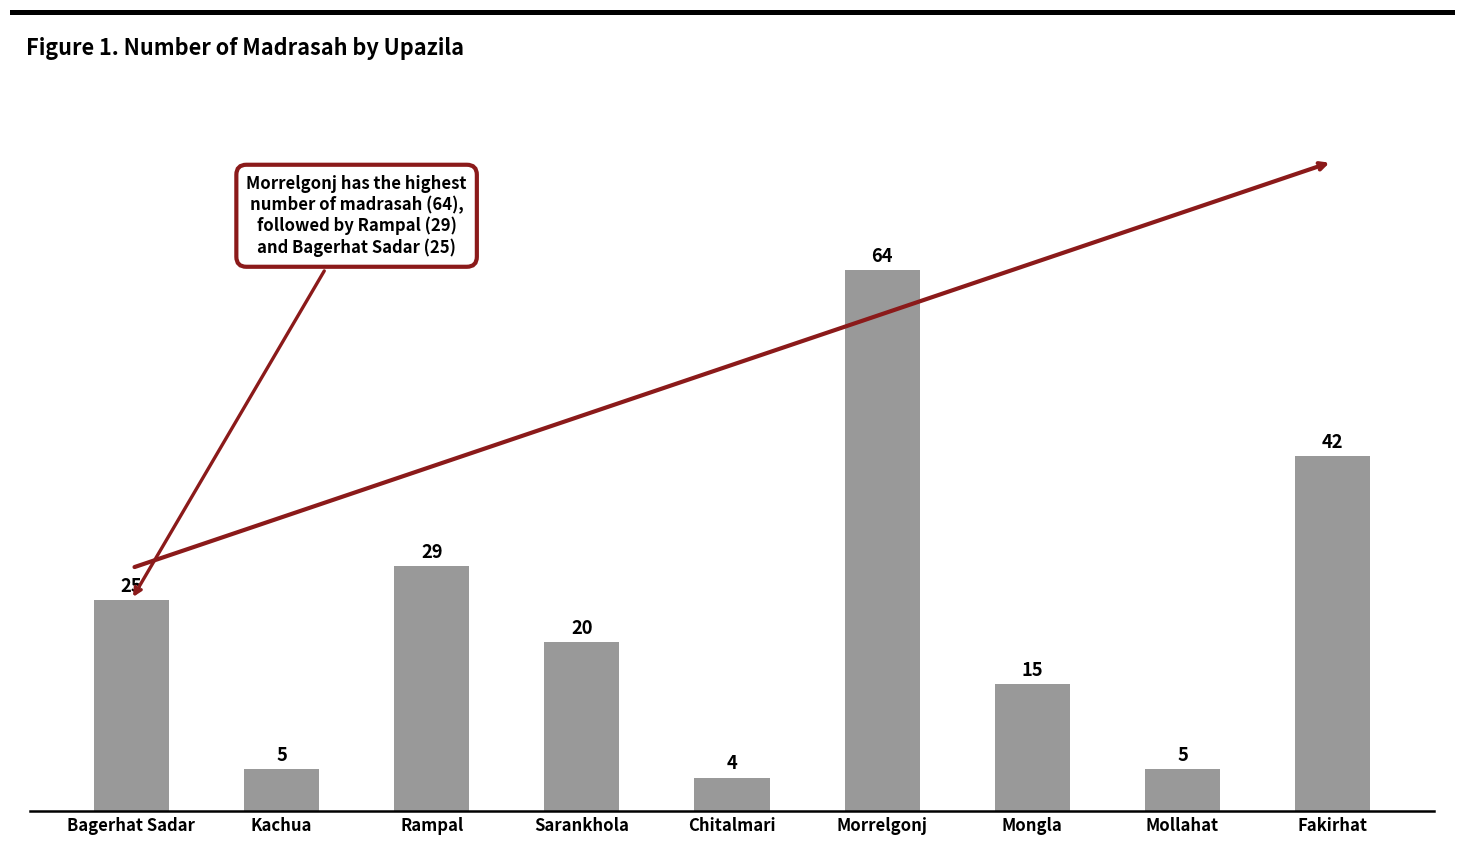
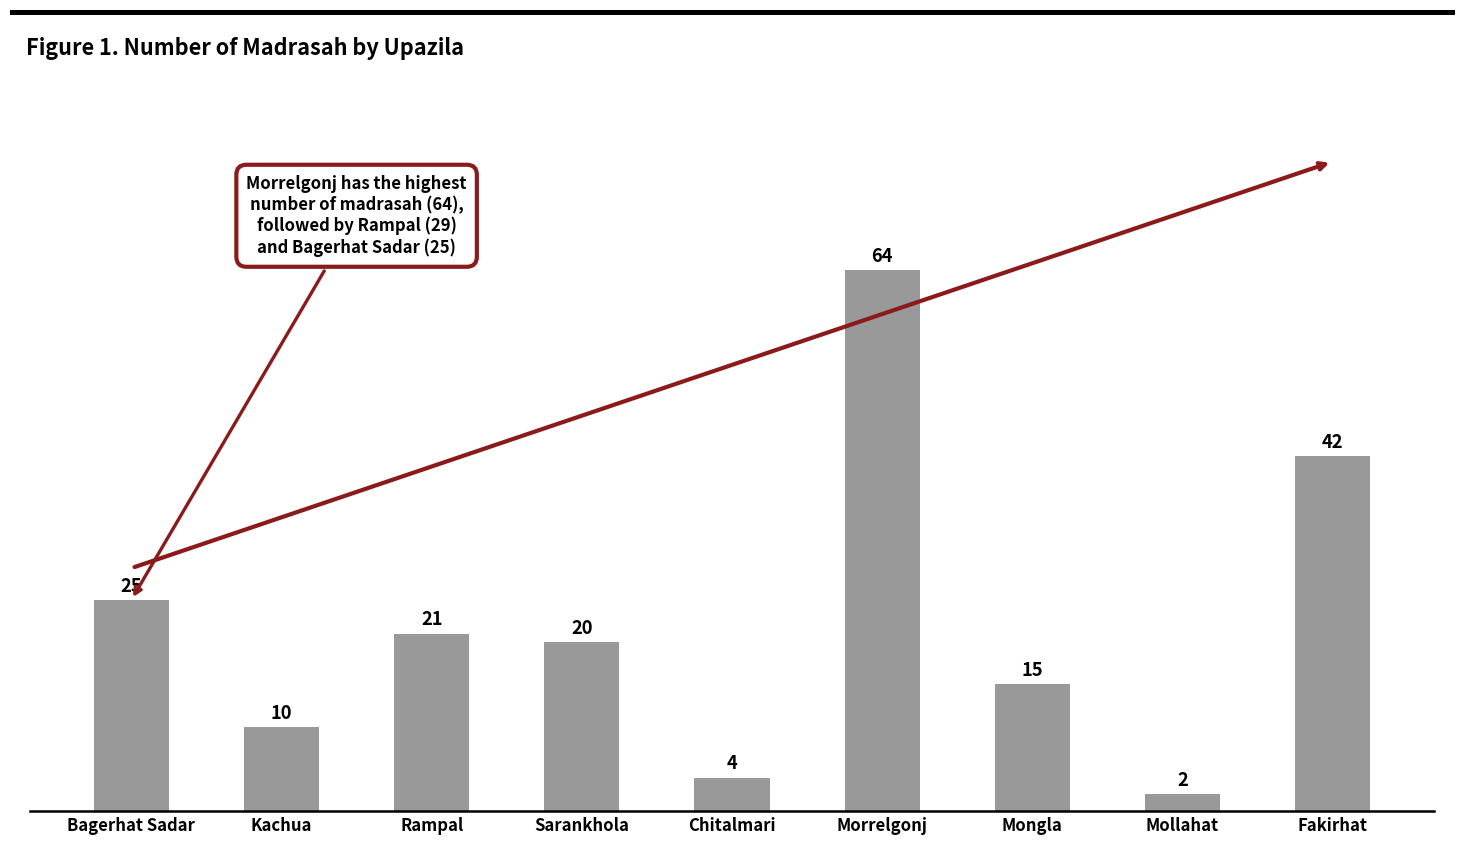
Kachua: 5 -> 10
Rampal: 29 -> 21
Mollahat: 5 -> 2
